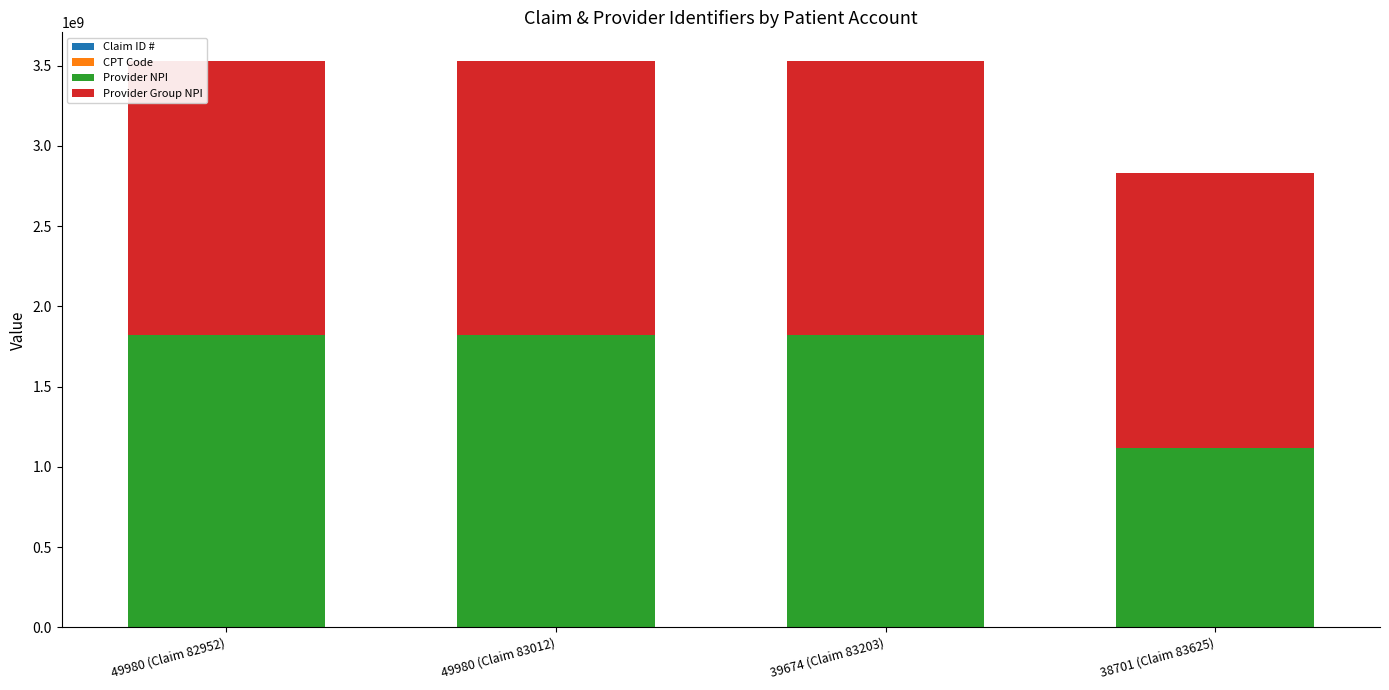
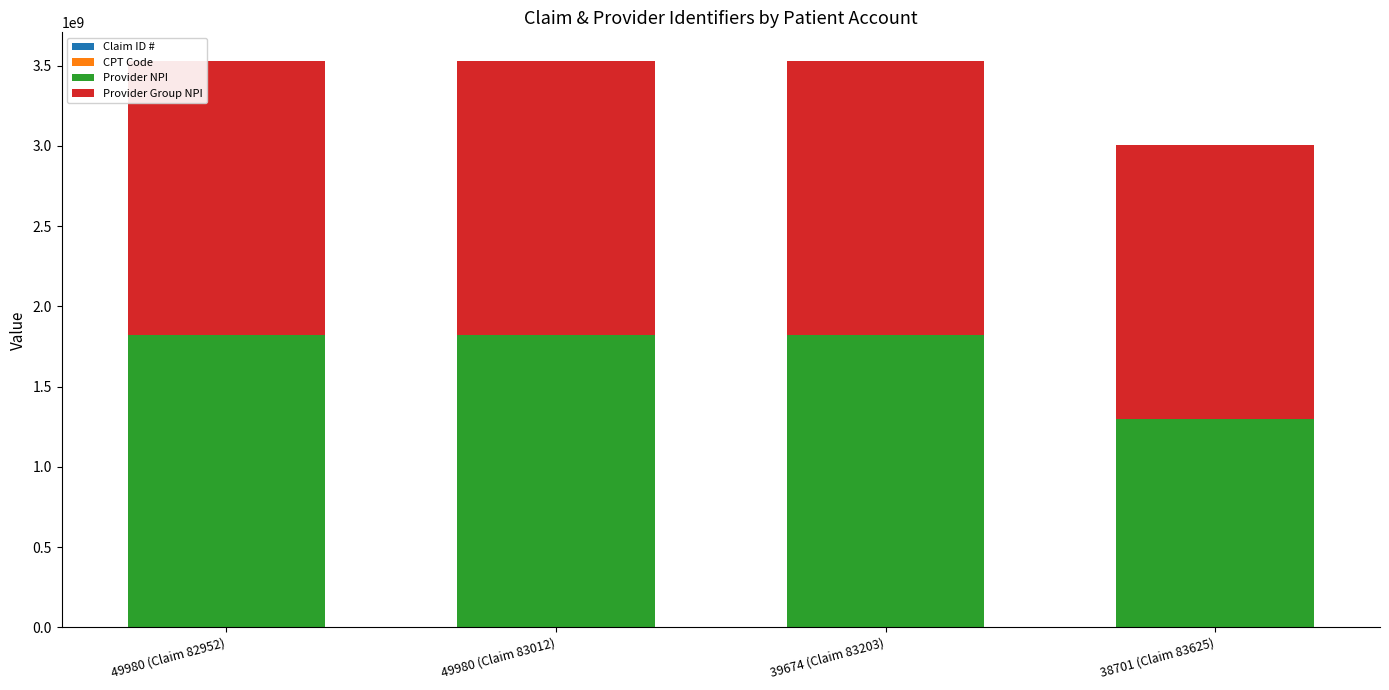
Provider NPI, 38701 (Claim 83625): 1120000000 -> 1300000000
